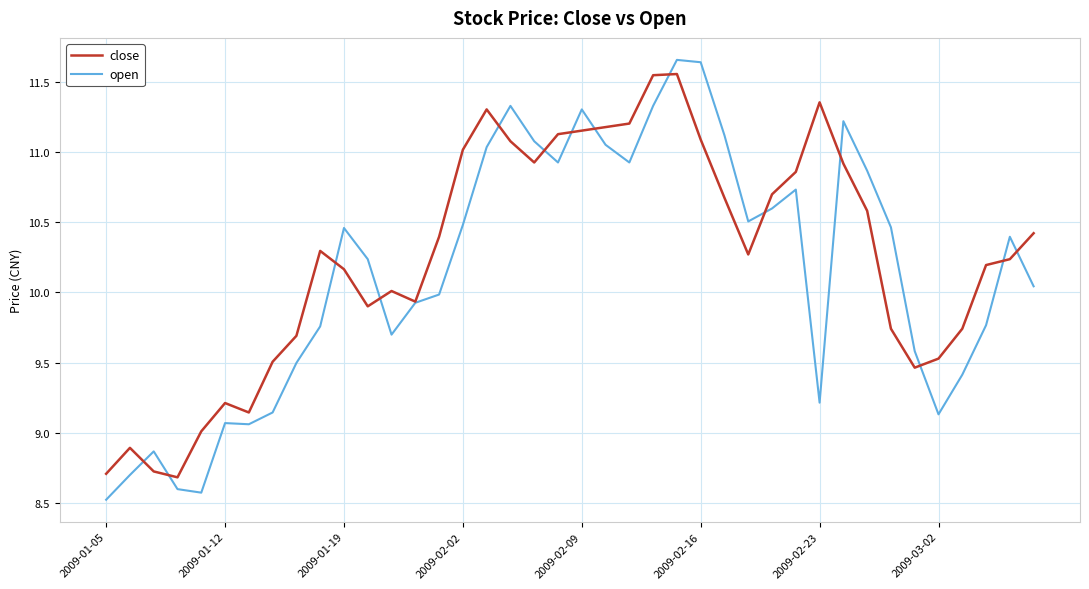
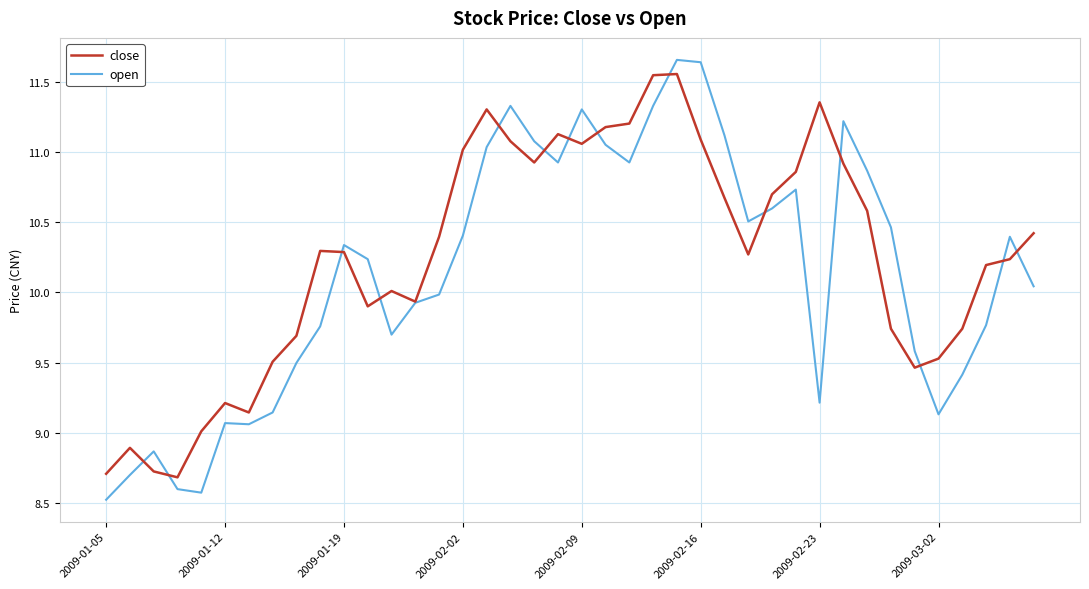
close, 2009-01-19: 10.17 -> 10.29
open, 2009-01-19: 10.46 -> 10.34
open, 2009-02-02: 10.48 -> 10.40
close, 2009-02-09: 11.15 -> 11.06
